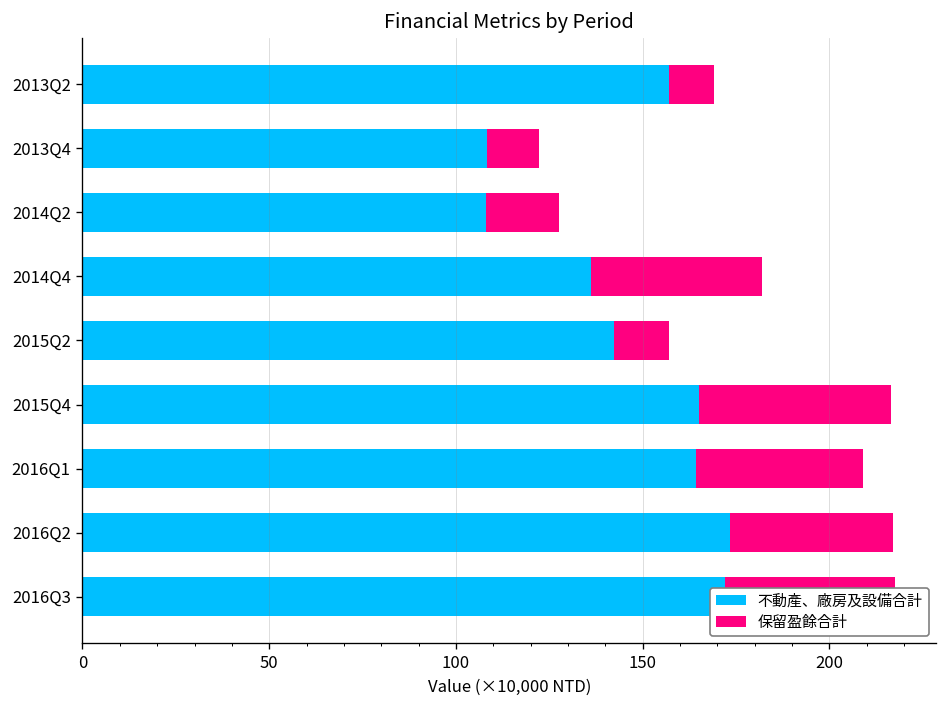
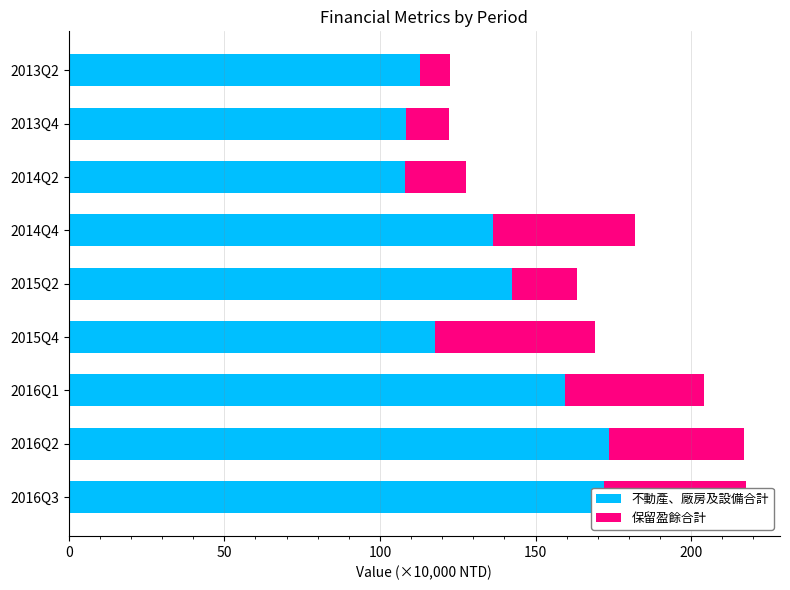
不動產、廠房及設備合計, 2013Q2: 157 -> 113
保留盈餘合計, 2013Q2: 12 -> 10
保留盈餘合計, 2015Q2: 15 -> 21
不動產、廠房及設備合計, 2015Q4: 165 -> 118
不動產、廠房及設備合計, 2016Q1: 164 -> 159
